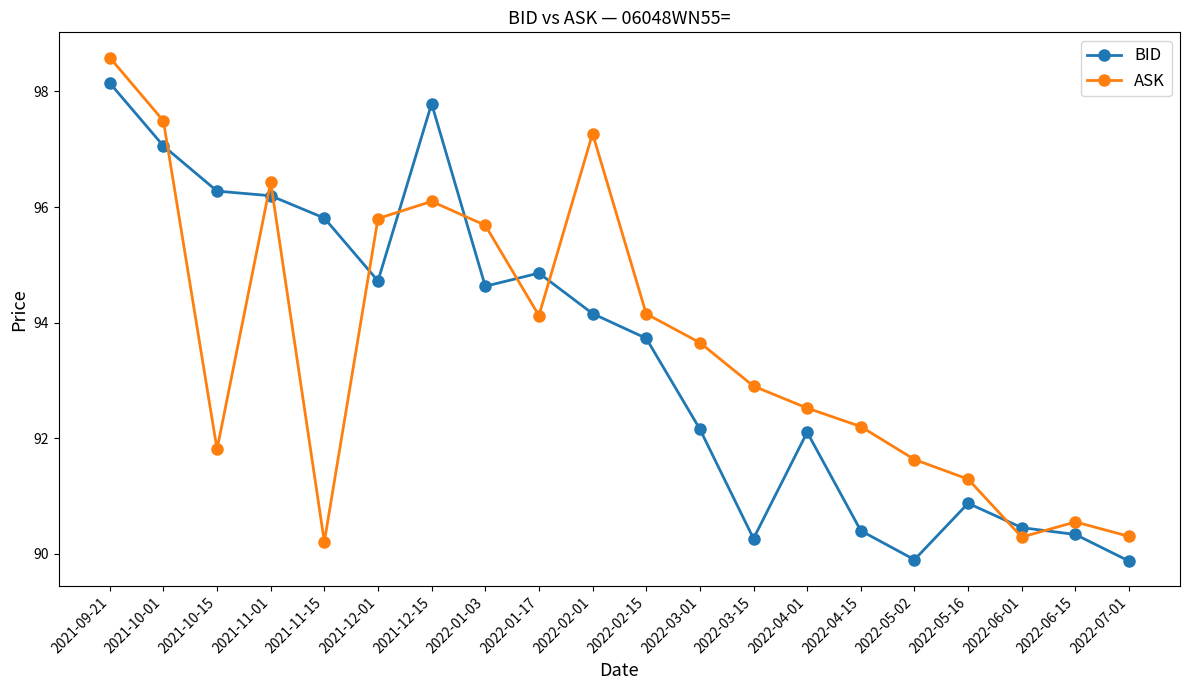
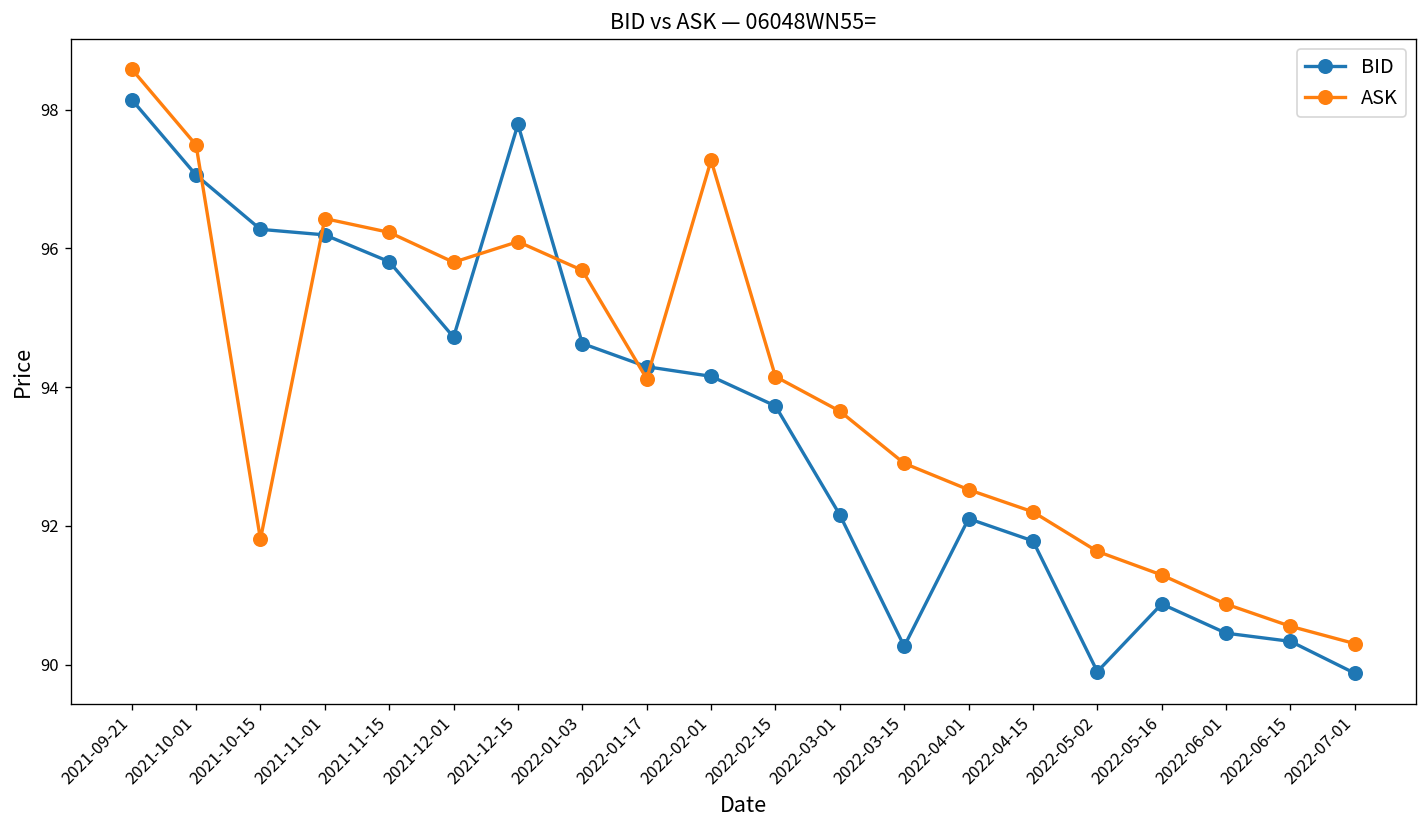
ASK, 2021-11-15: 90.2 -> 96.2
BID, 2022-01-17: 94.9 -> 94.3
BID, 2022-04-15: 90.4 -> 91.8
ASK, 2022-06-01: 90.3 -> 90.9
